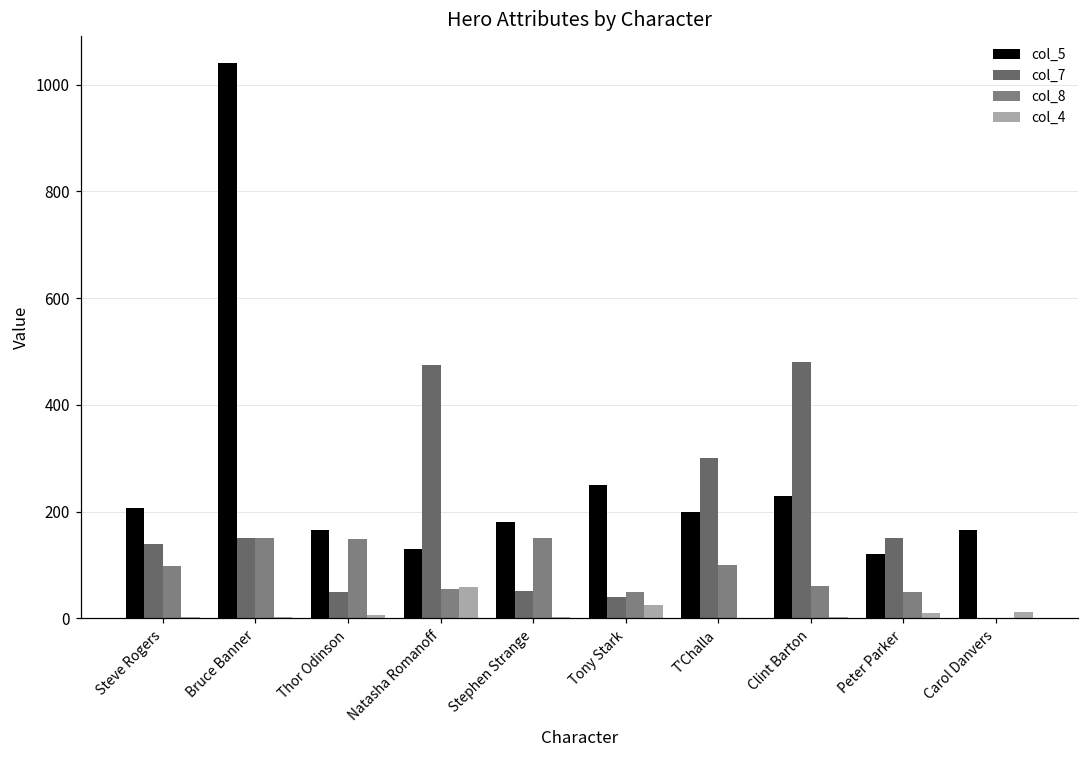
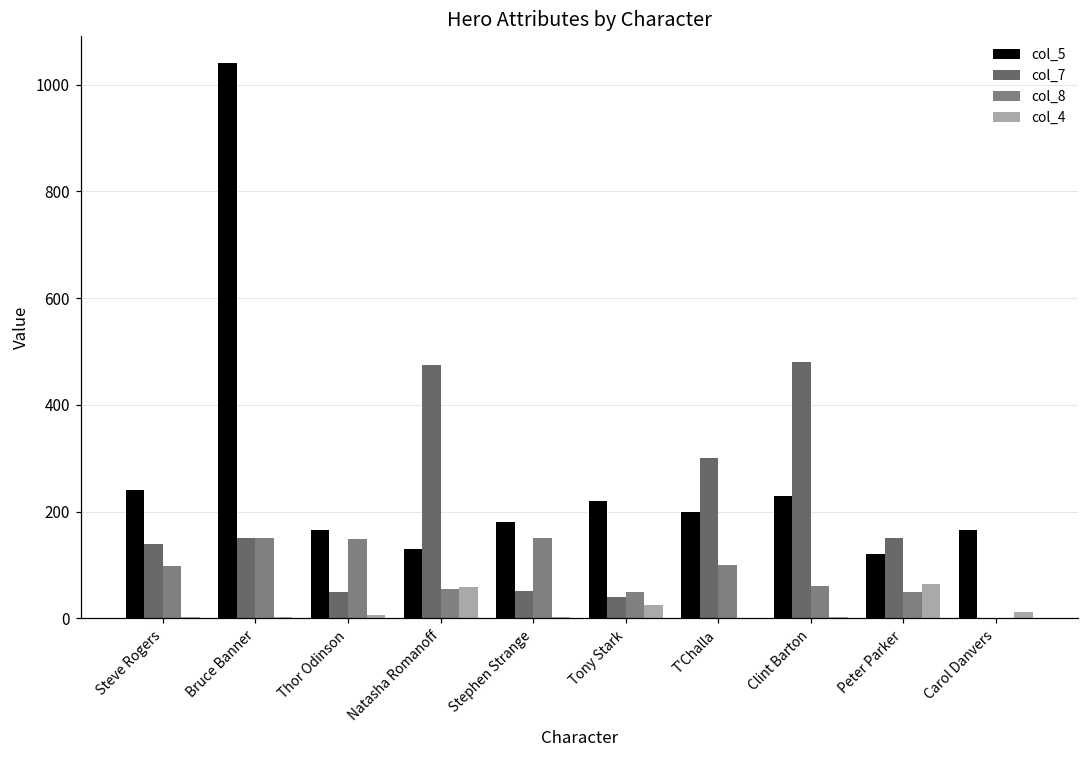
col_5, Steve Rogers: 210 -> 240
col_5, Tony Stark: 250 -> 220
col_4, Peter Parker: 10 -> 60
